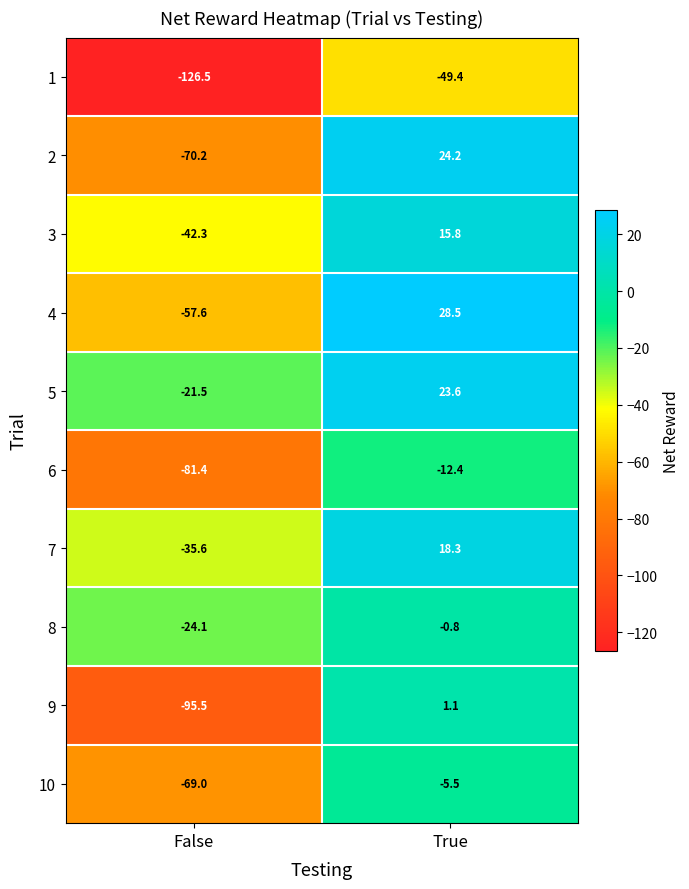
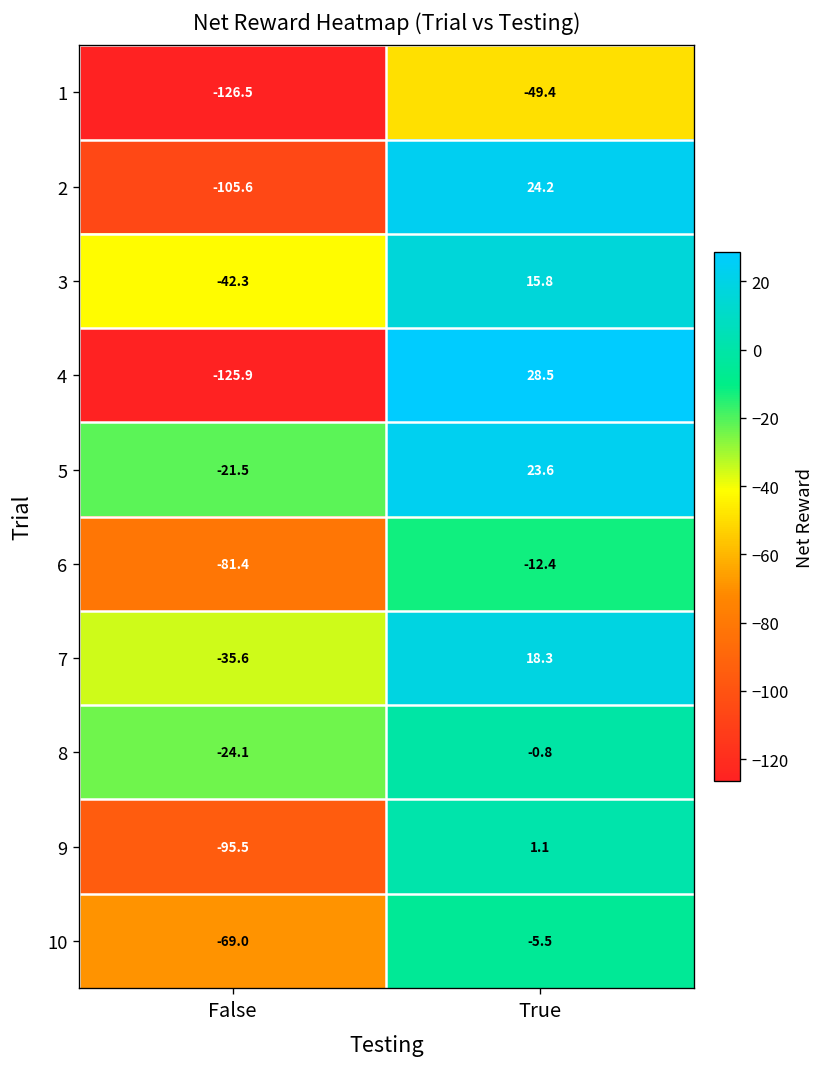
2, False: -70.2 -> -105.6
4, False: -57.6 -> -125.9
